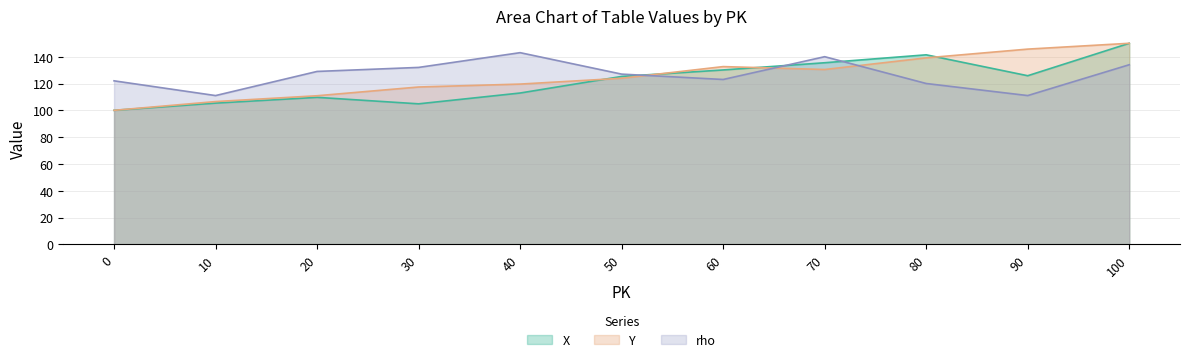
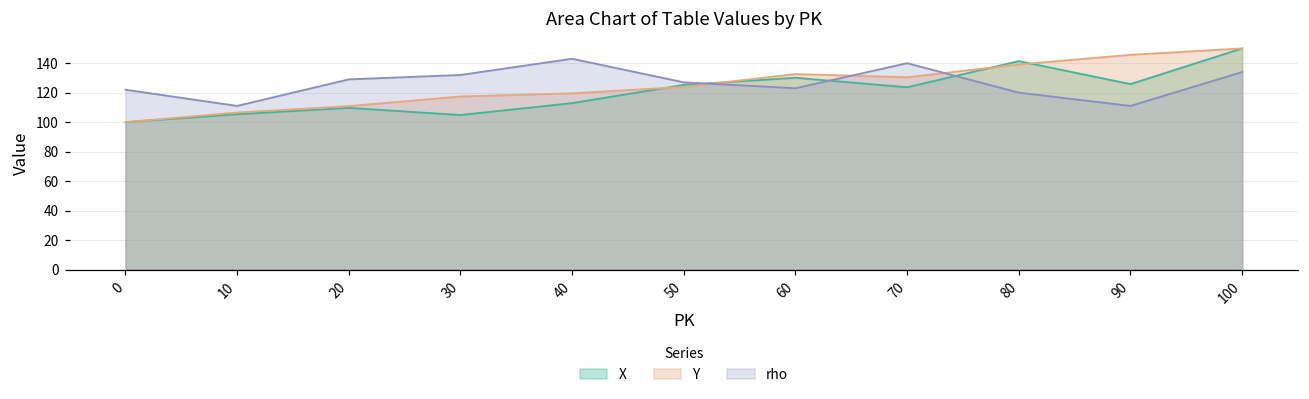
X, 70: 135 -> 124
